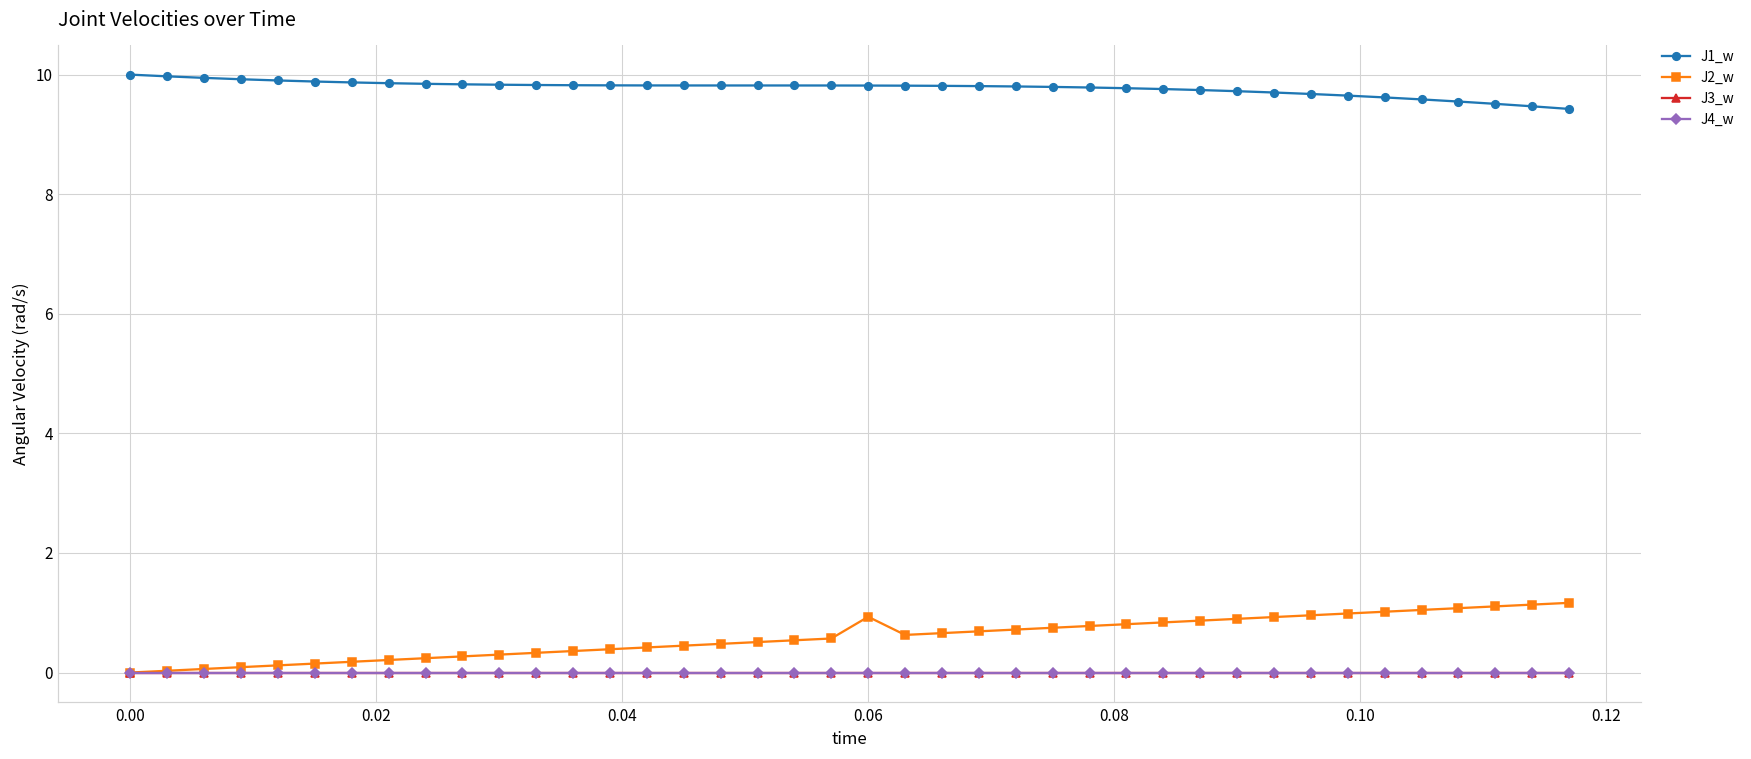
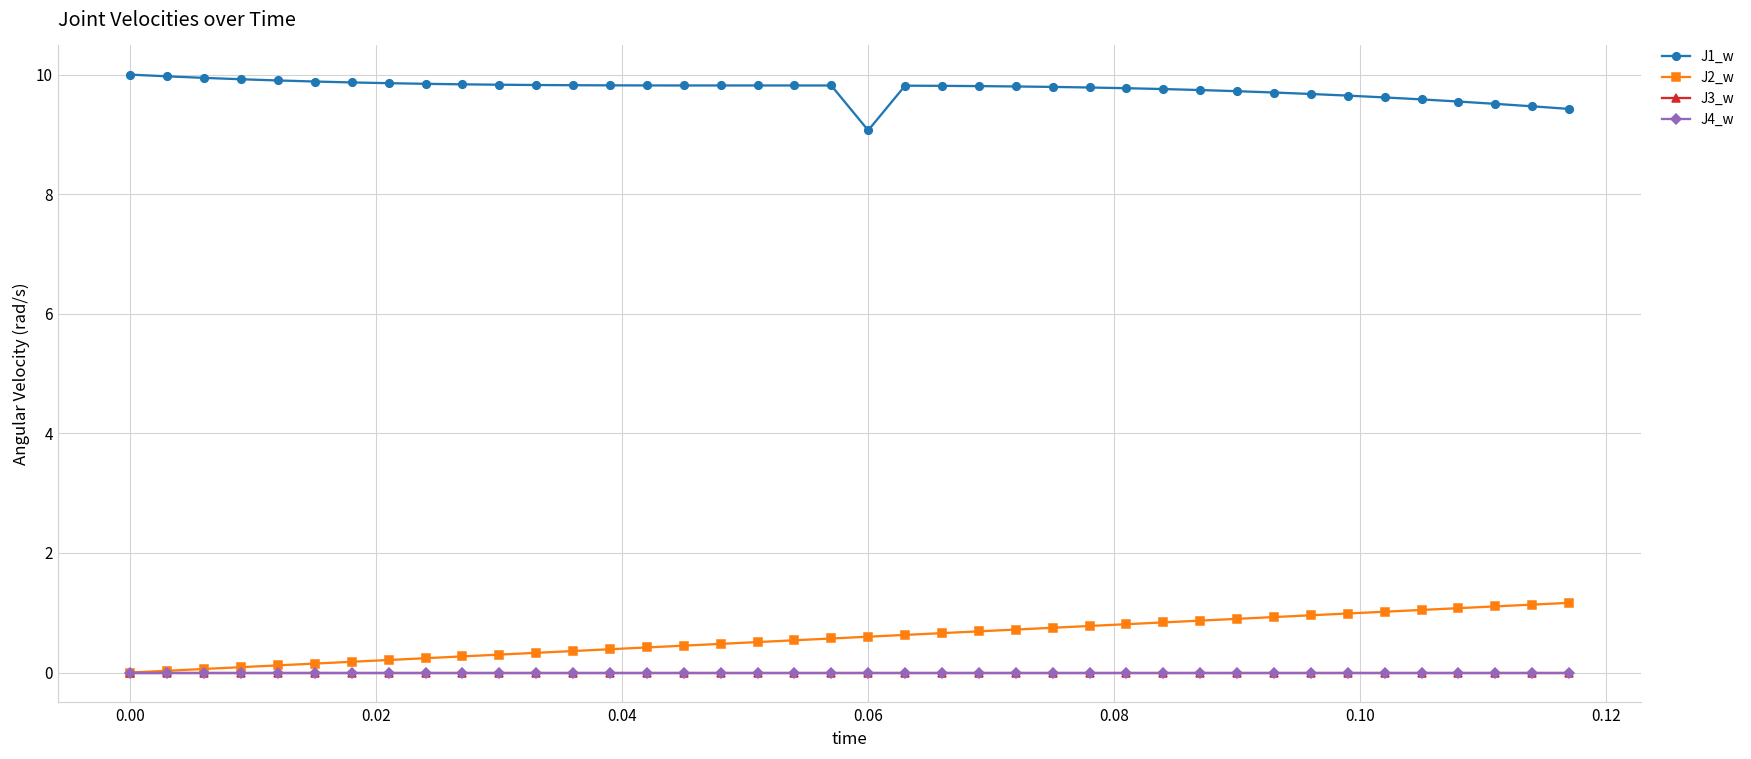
J1_w, 0.06: 9.8 -> 9.1
J2_w, 0.06: 0.9 -> 0.6
